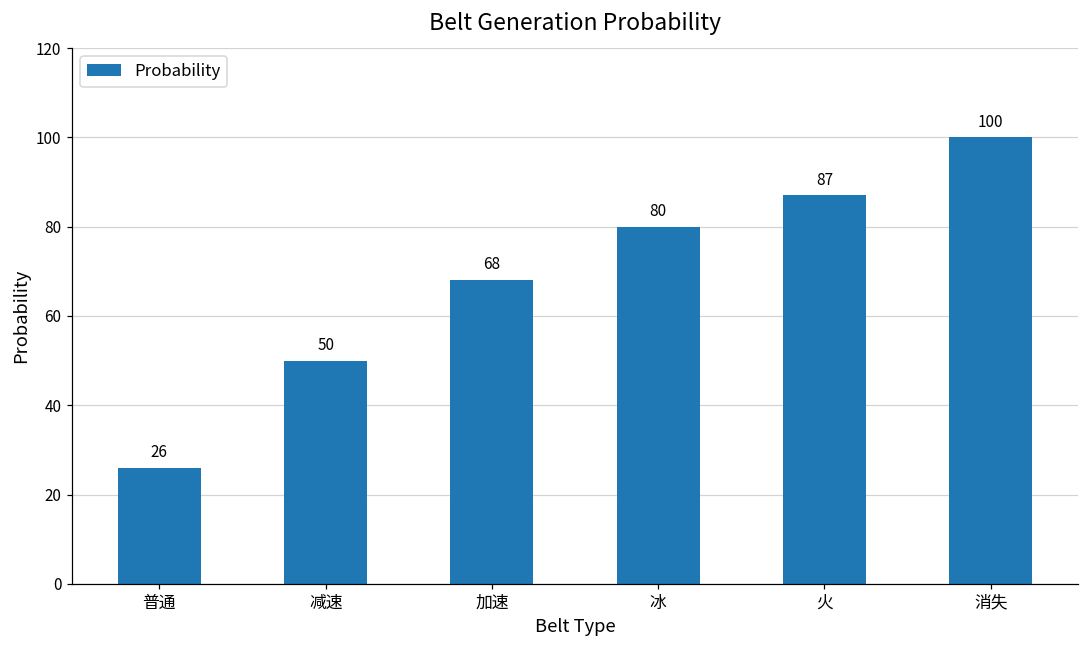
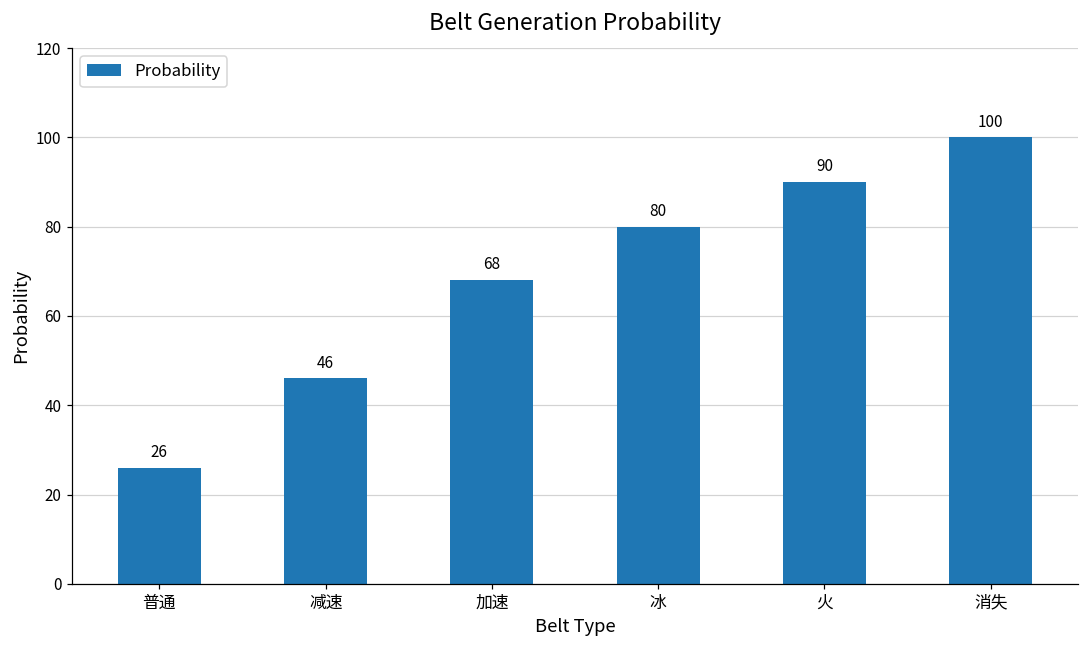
减速: 50 -> 46
火: 87 -> 90
